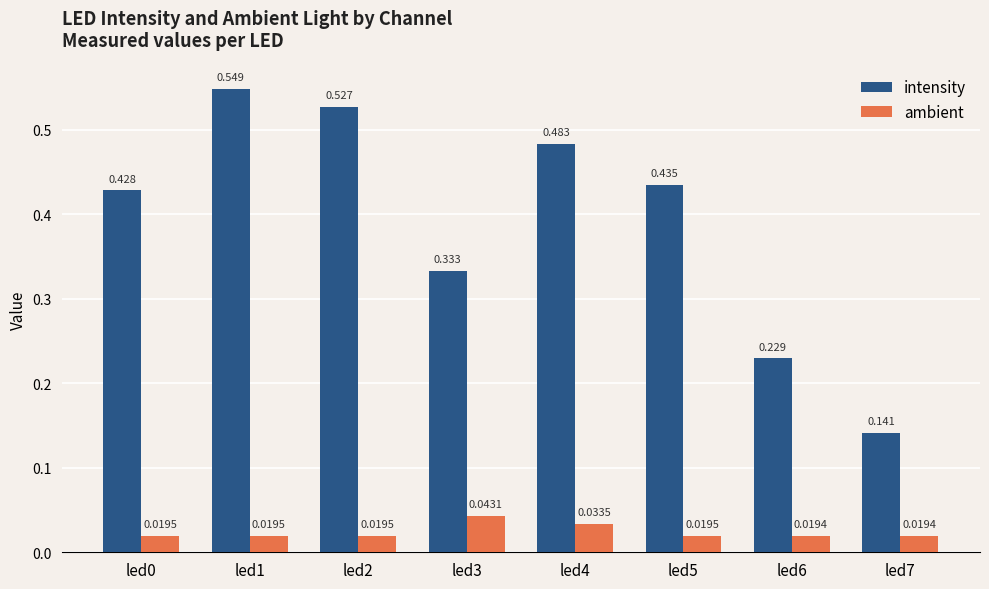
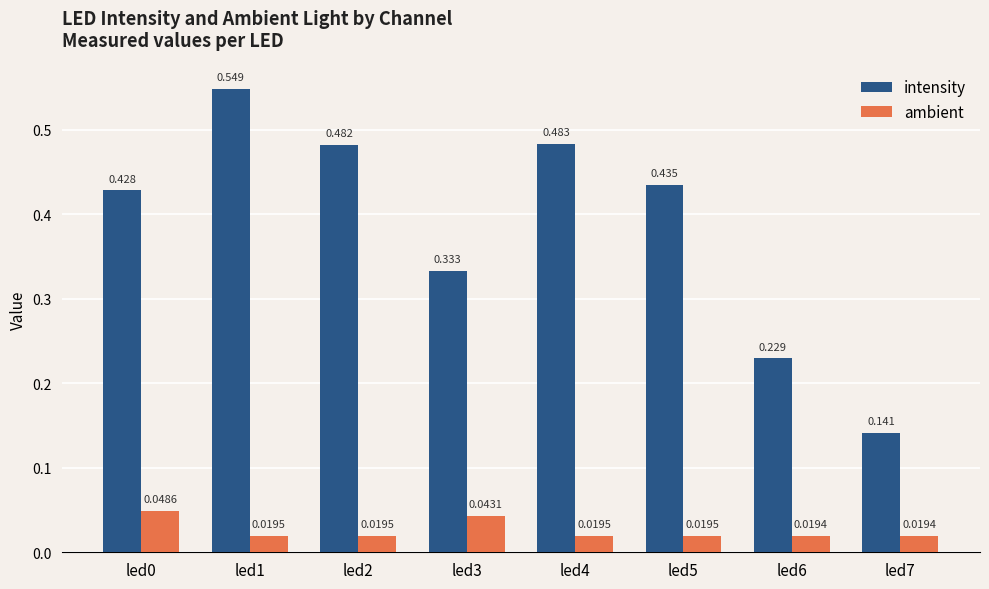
ambient, led0: 0.0195 -> 0.0486
intensity, led2: 0.527 -> 0.482
ambient, led4: 0.0335 -> 0.0195
